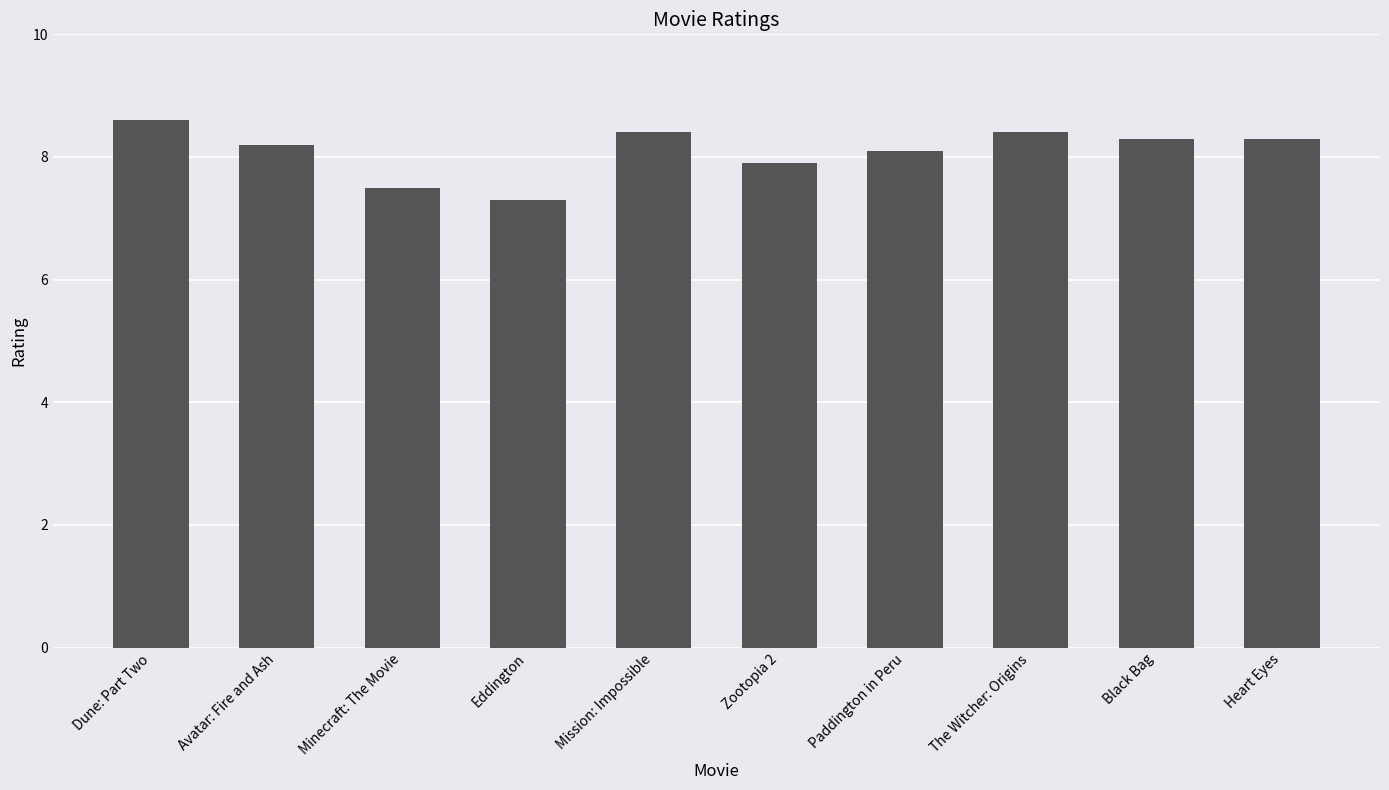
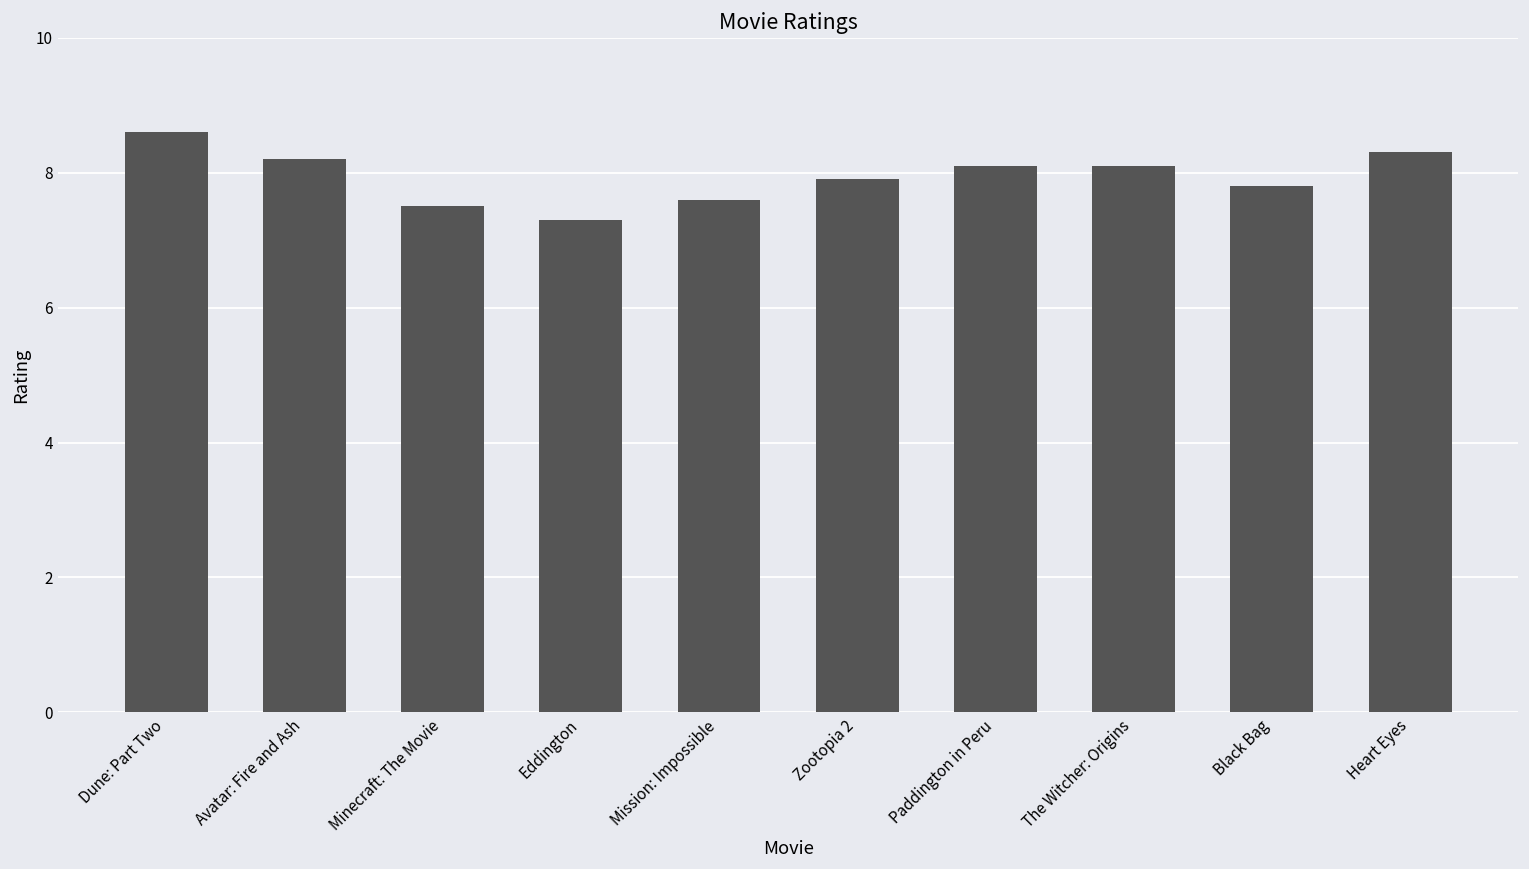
Mission: Impossible: 8.4 -> 7.6
The Witcher: Origins: 8.4 -> 8.1
Black Bag: 8.3 -> 7.8
